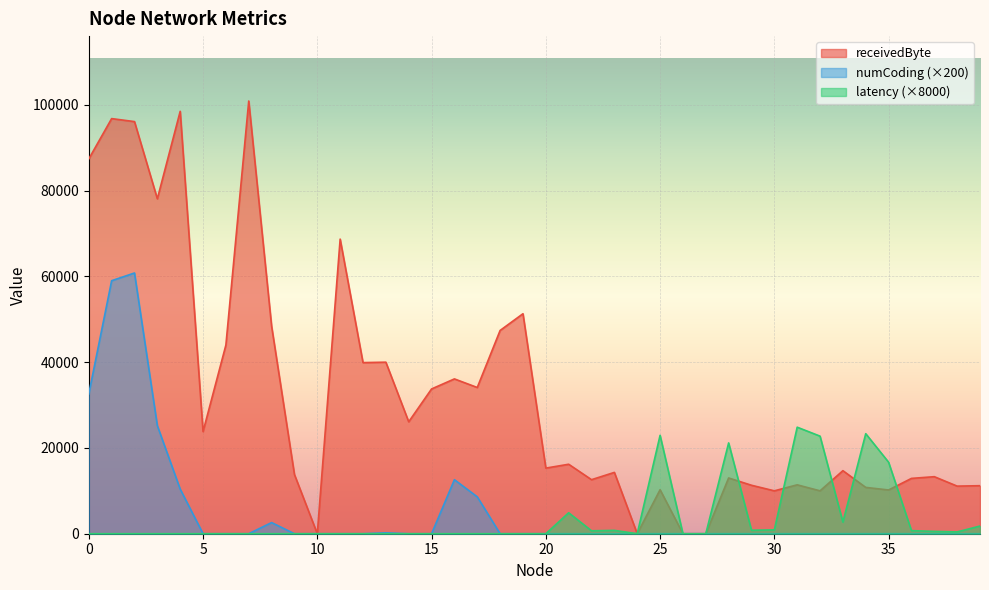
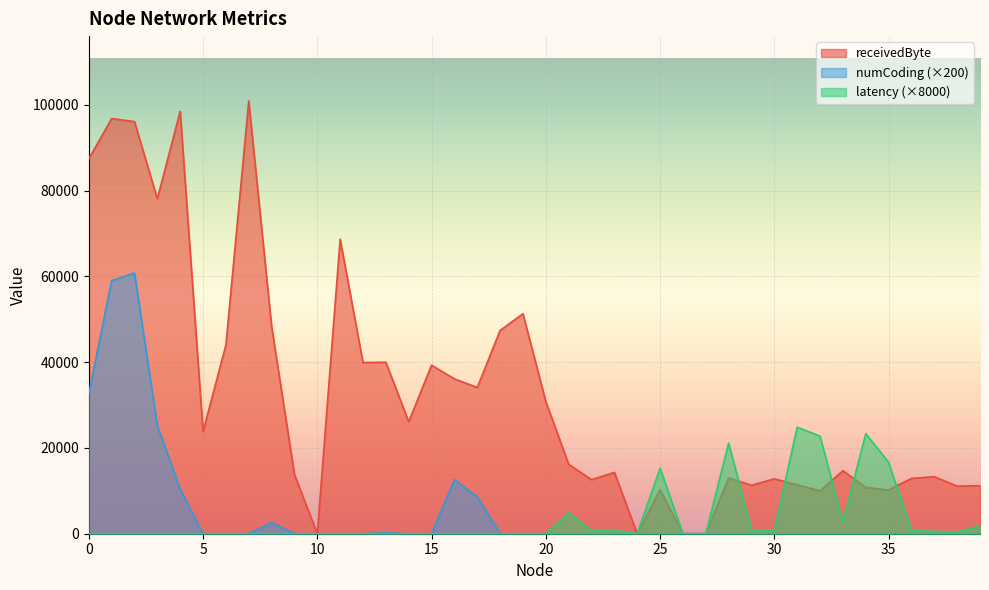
receivedByte, 15: 34000 -> 39000
receivedByte, 20: 15000 -> 31000
latency (×8000), 25: 23000 -> 15000
receivedByte, 30: 10000 -> 13000
